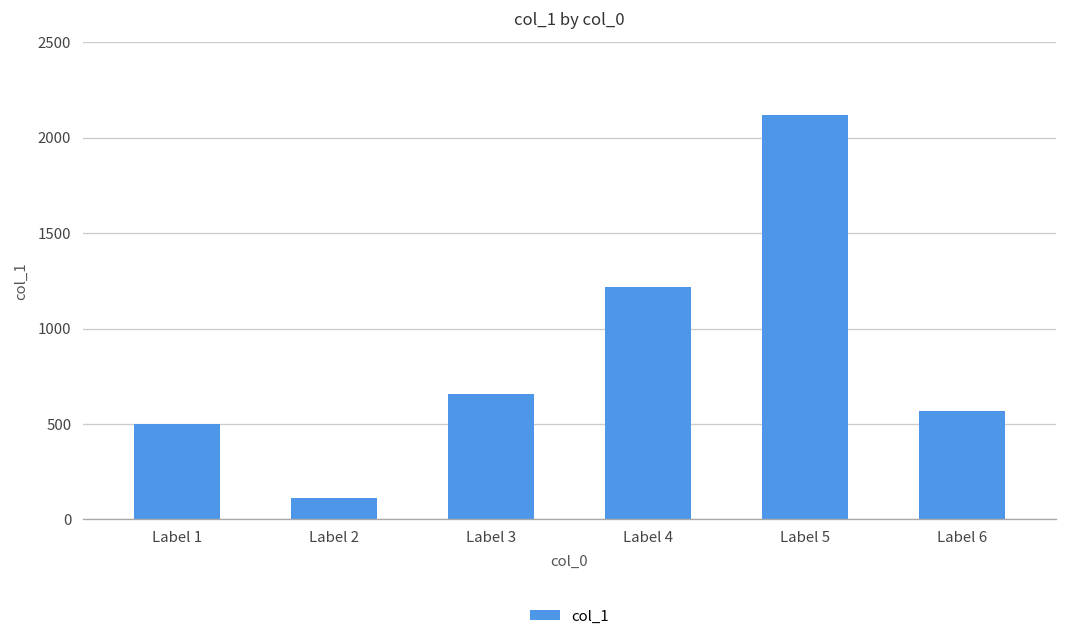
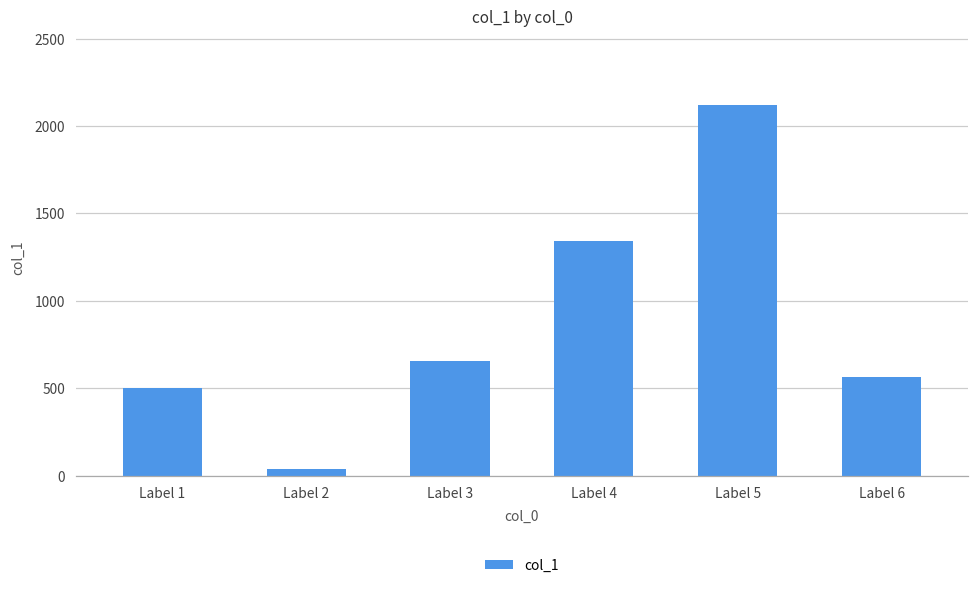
Label 2: 110 -> 40
Label 4: 1220 -> 1340
